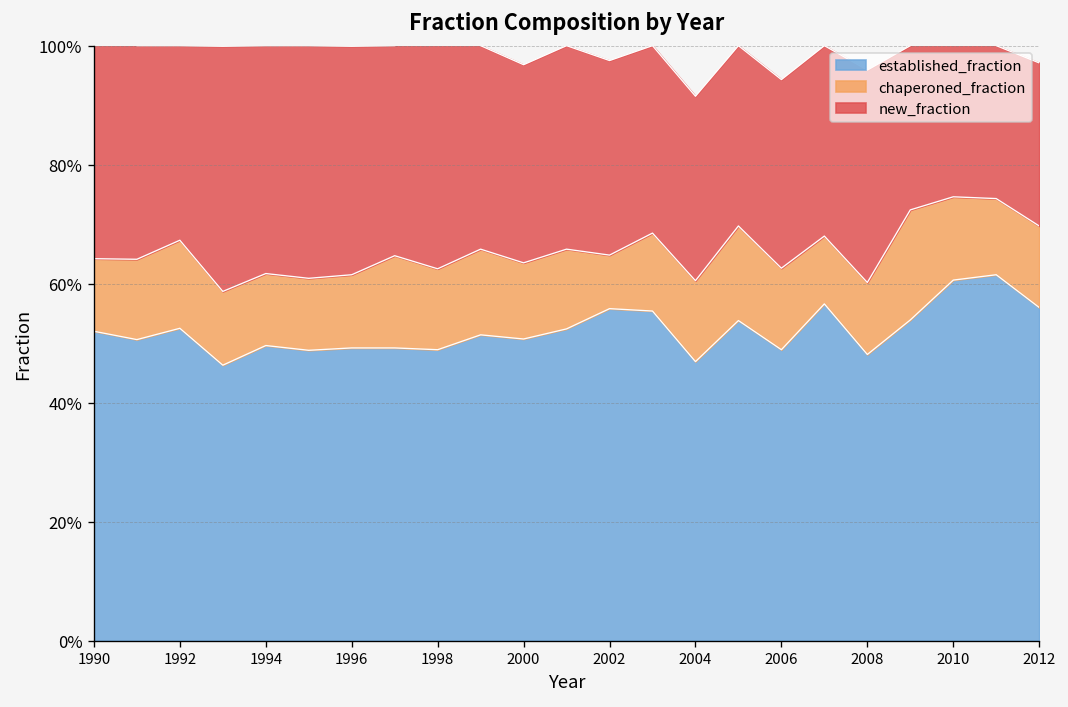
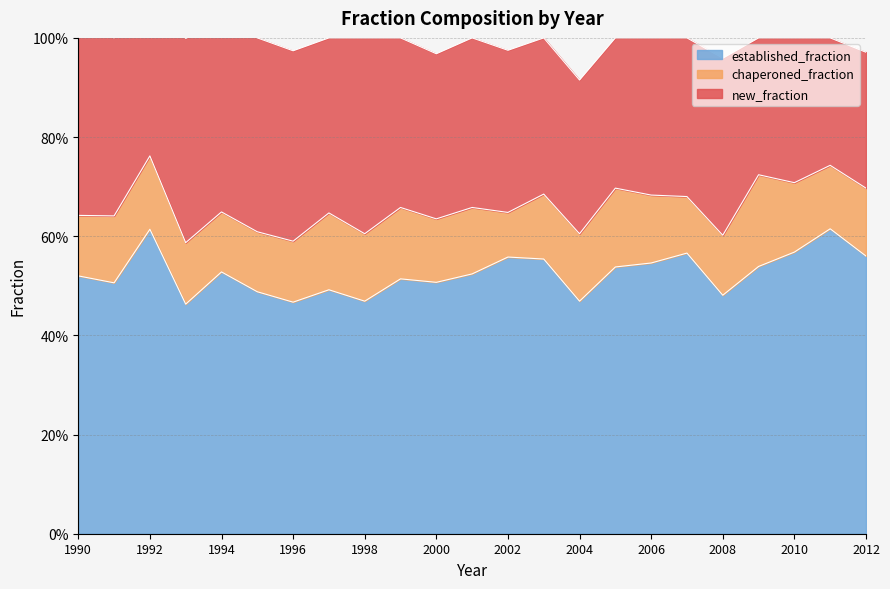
established_fraction, 1992: 53% -> 61%
established_fraction, 1994: 50% -> 53%
established_fraction, 1996: 49% -> 47%
established_fraction, 1998: 49% -> 47%
established_fraction, 2006: 49% -> 55%
established_fraction, 2010: 61% -> 57%
